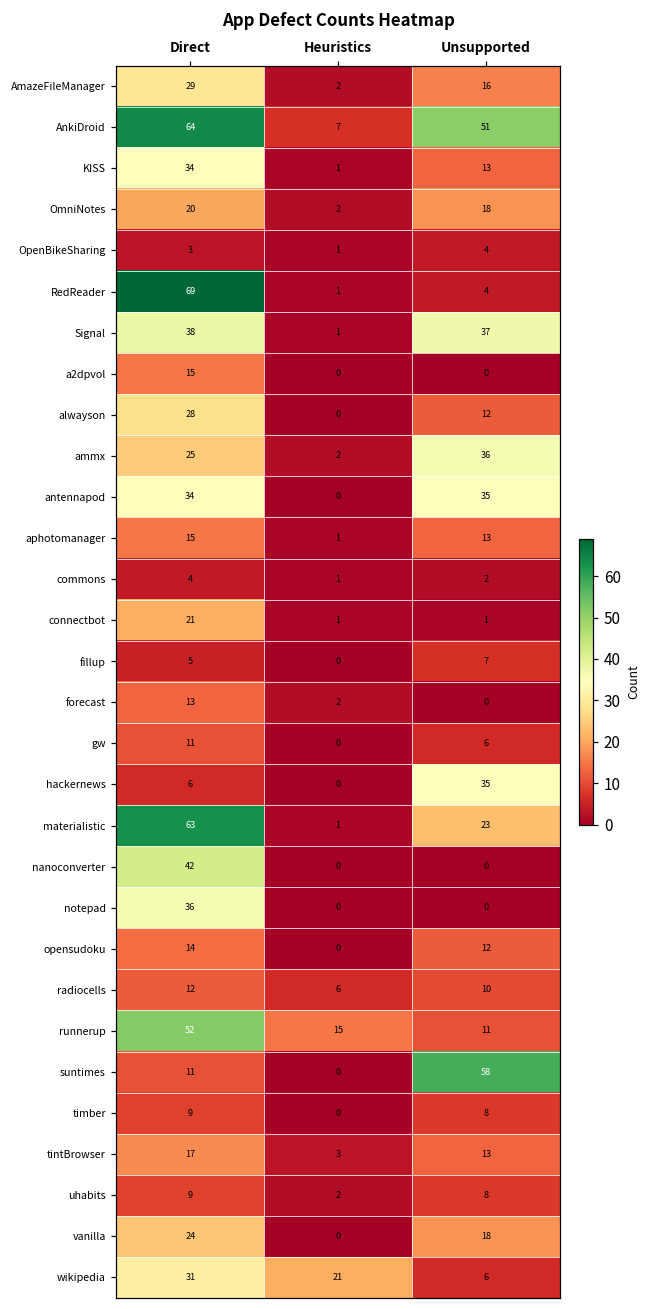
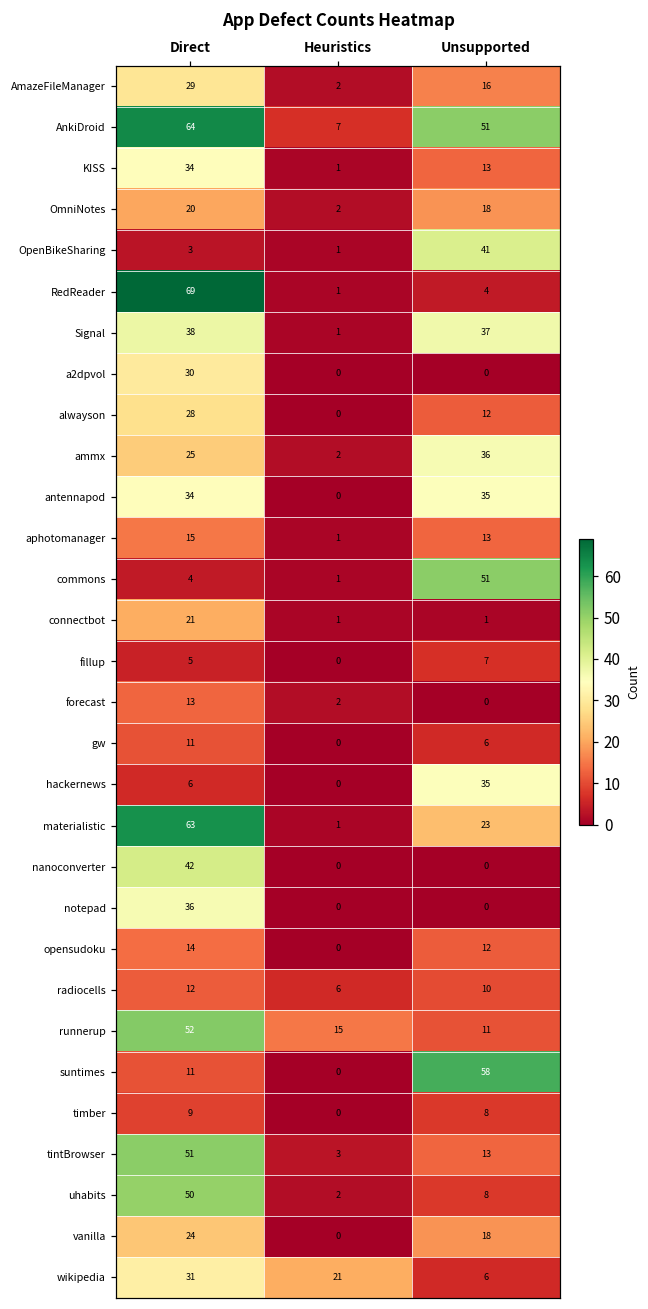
OpenBikeSharing, Unsupported: 4 -> 41
a2dpvol, Direct: 15 -> 30
commons, Unsupported: 2 -> 51
tintBrowser, Direct: 17 -> 51
uhabits, Direct: 9 -> 50
